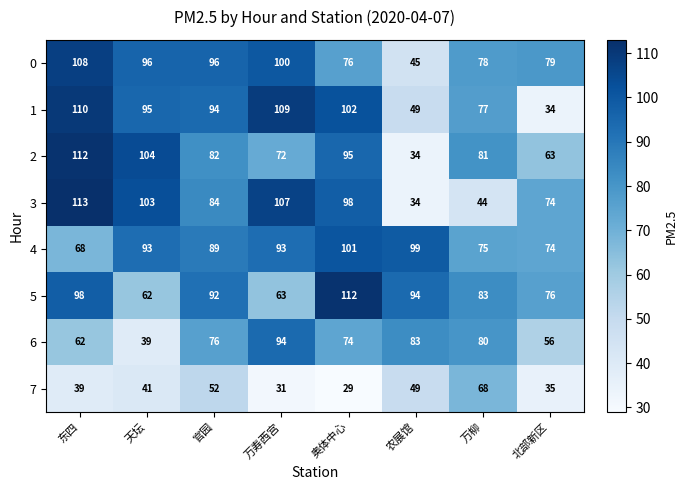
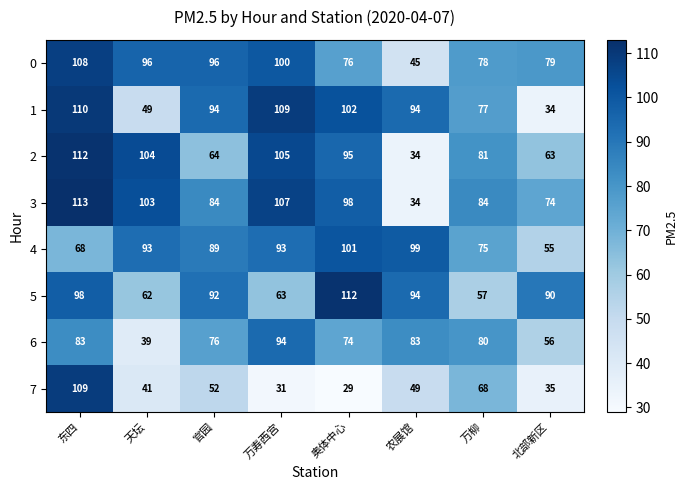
1, 天坛: 95 -> 49
1, 农展馆: 49 -> 94
2, 官园: 82 -> 64
2, 万寿西宫: 72 -> 105
3, 万柳: 44 -> 84
4, 北部新区: 74 -> 55
5, 万柳: 83 -> 57
5, 北部新区: 76 -> 90
6, 东四: 62 -> 83
7, 东四: 39 -> 109
